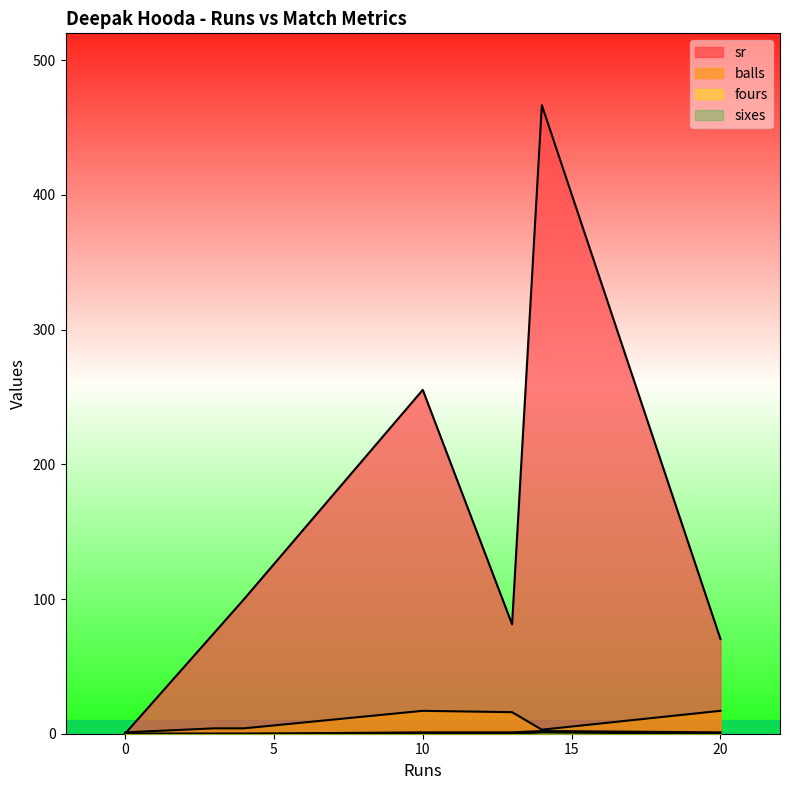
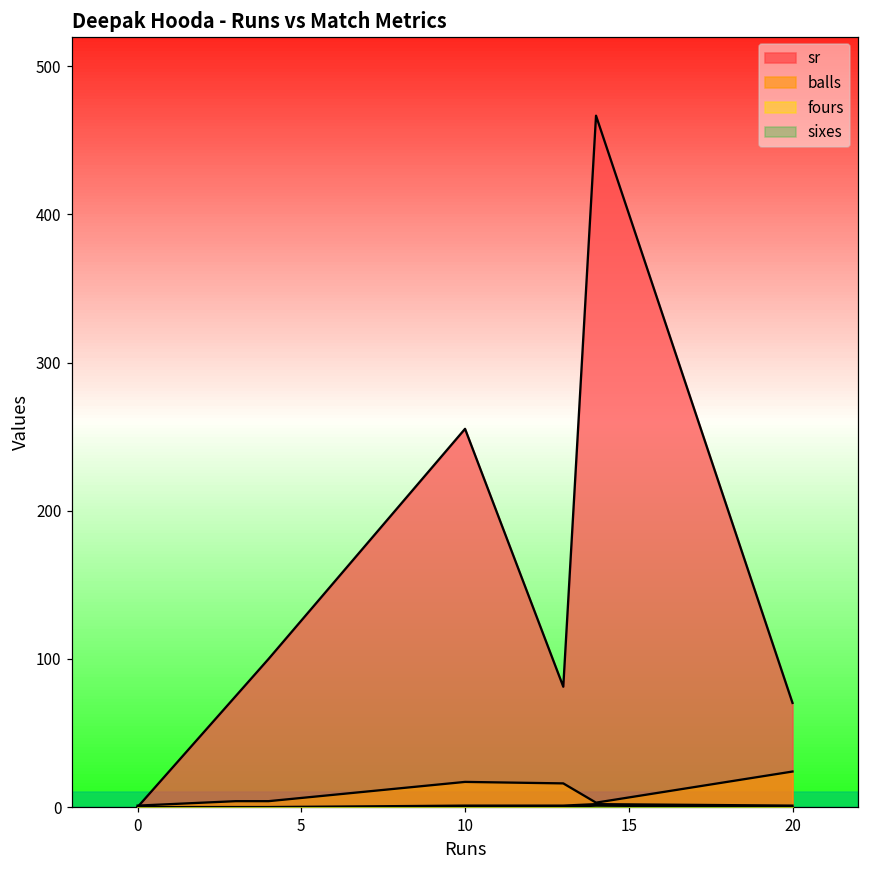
balls, 20: 17 -> 24
